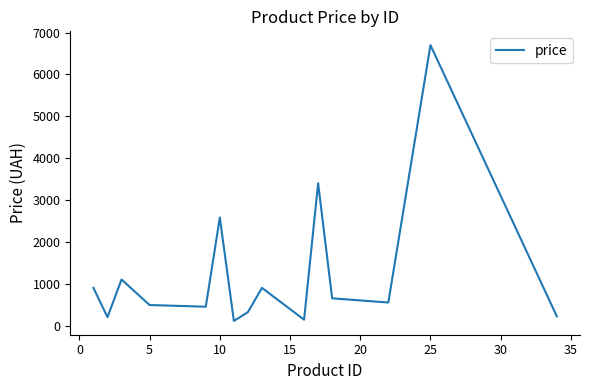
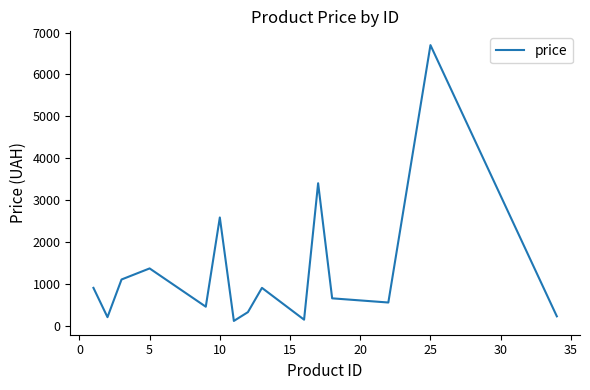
5: 500 -> 1400
